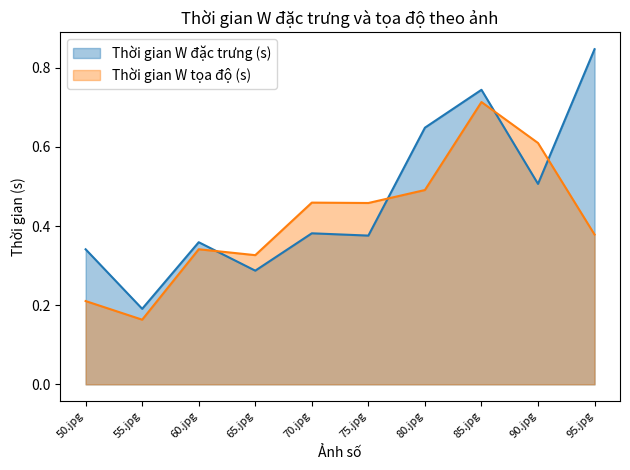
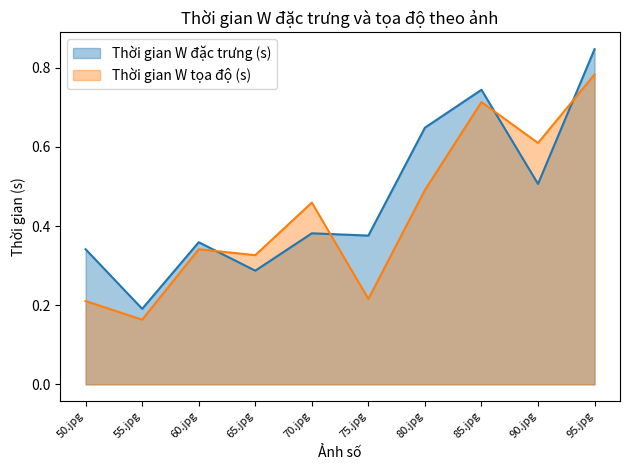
Thời gian W tọa độ (s), 75.jpg: 0.46 -> 0.22
Thời gian W tọa độ (s), 95.jpg: 0.38 -> 0.78
